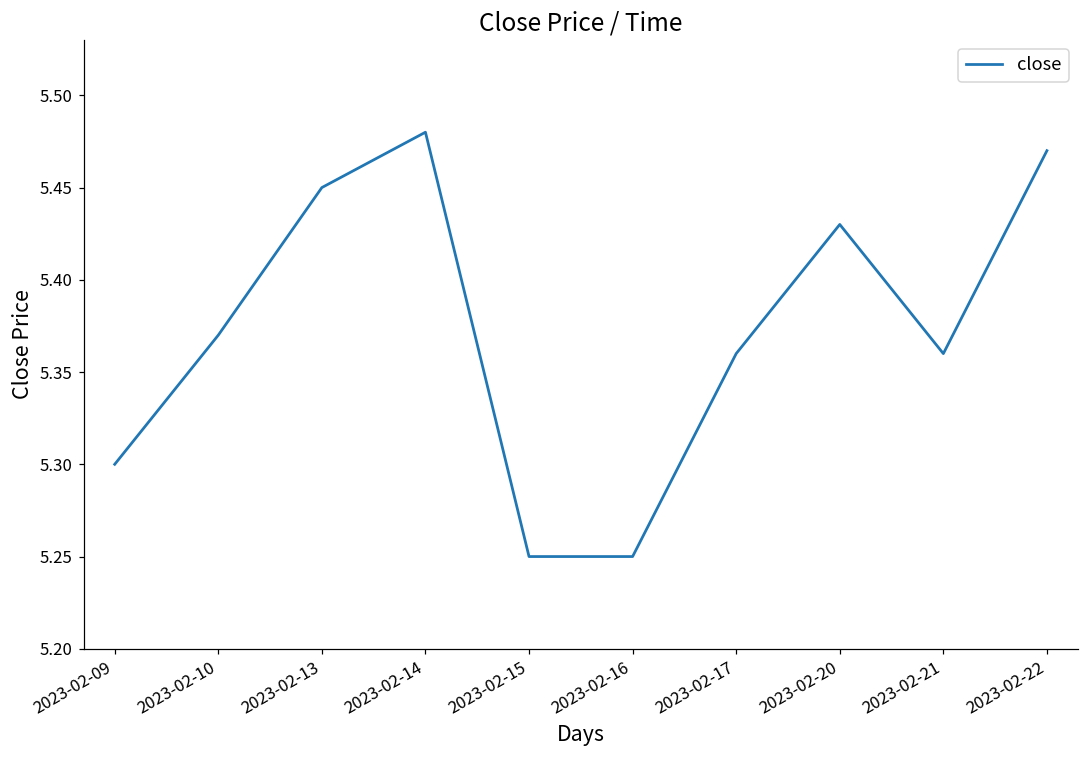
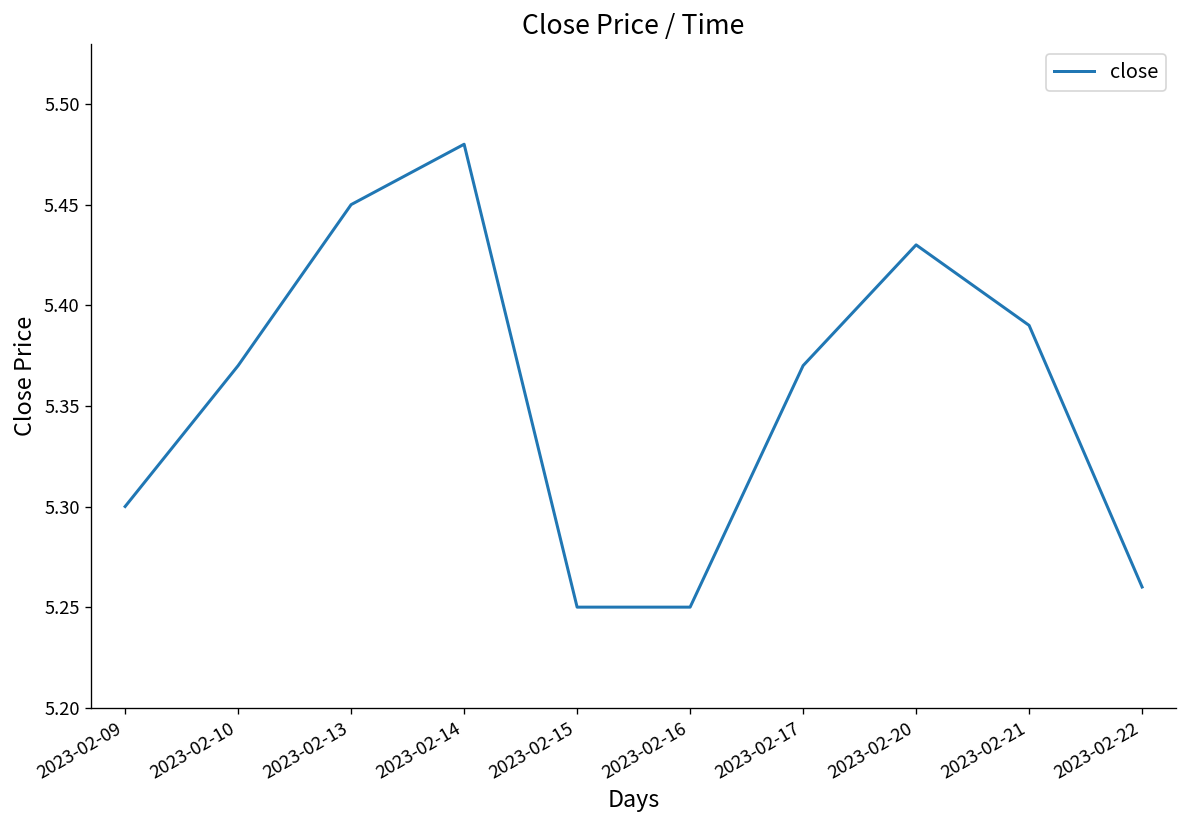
2023-02-17: 5.36 -> 5.37
2023-02-21: 5.36 -> 5.39
2023-02-22: 5.47 -> 5.26
